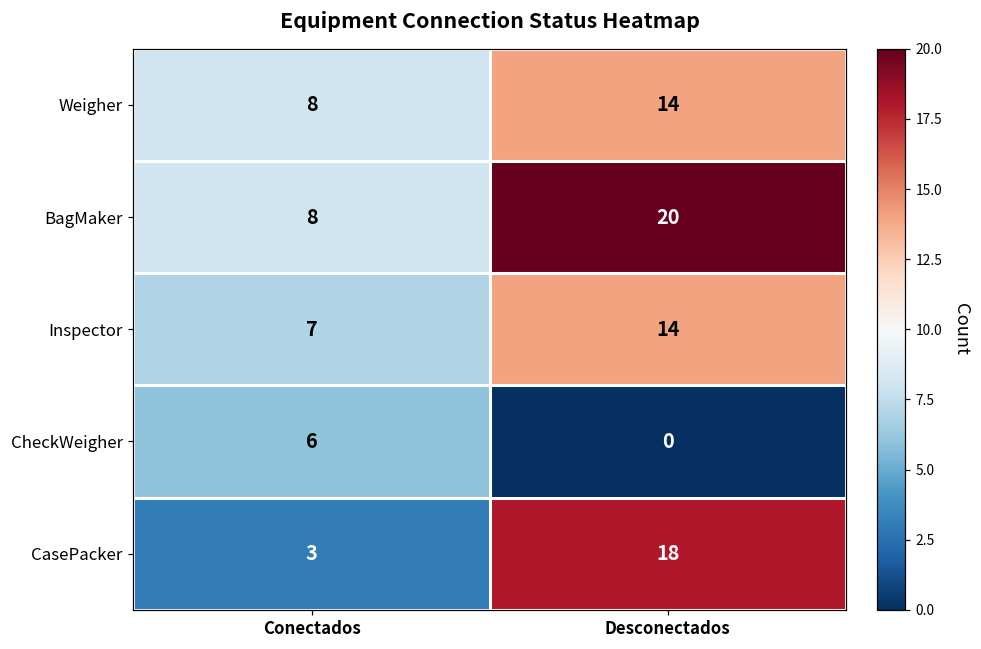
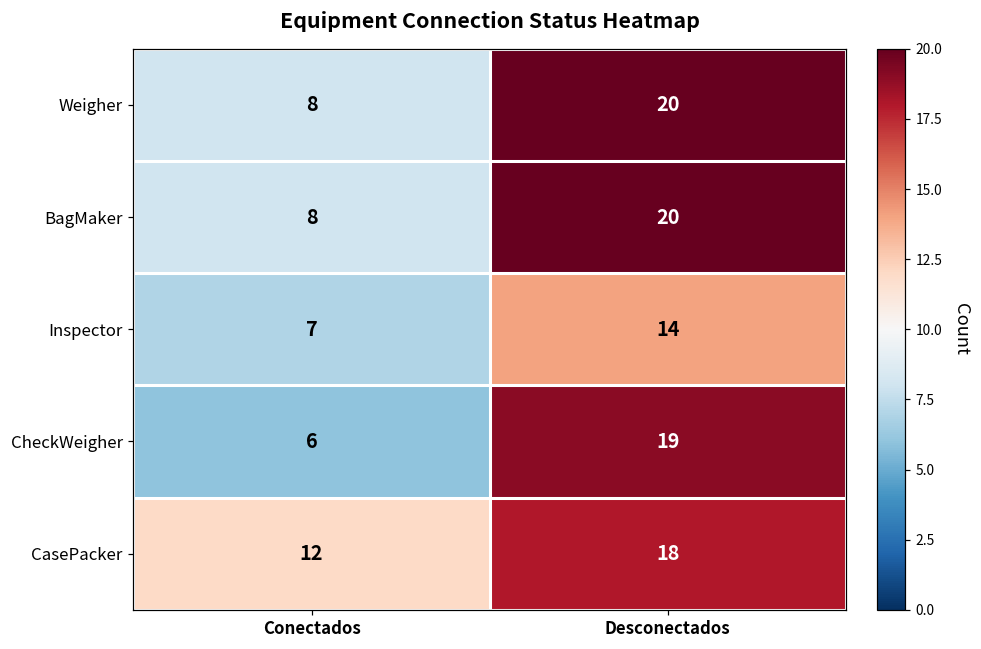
Weigher, Desconectados: 14 -> 20
CheckWeigher, Desconectados: 0 -> 19
CasePacker, Conectados: 3 -> 12
